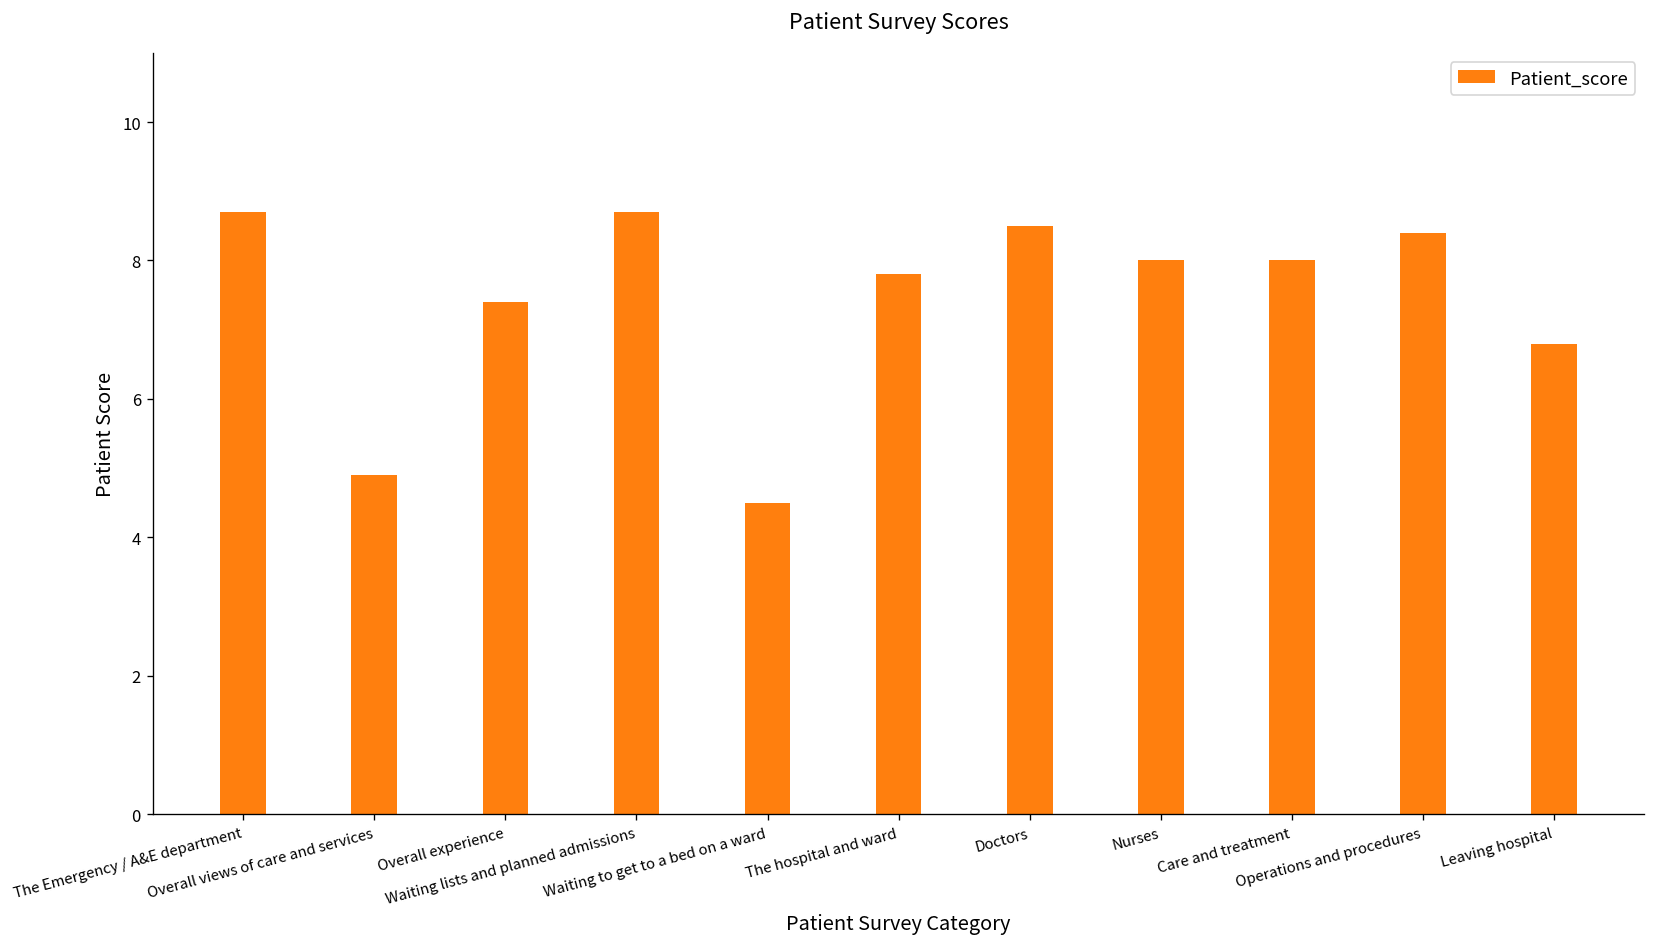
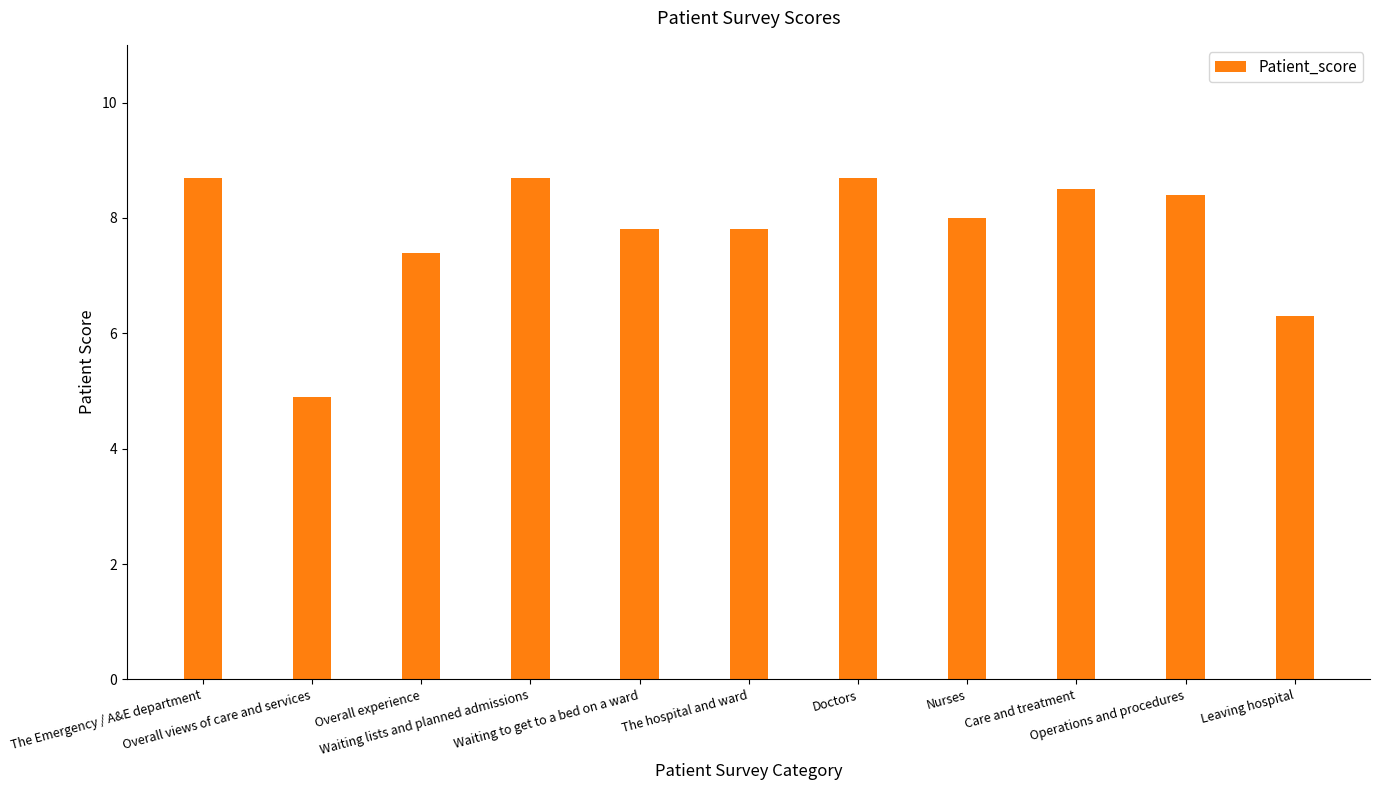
Waiting to get to a bed on a ward: 4.5 -> 7.8
Doctors: 8.5 -> 8.7
Care and treatment: 8.0 -> 8.5
Leaving hospital: 6.8 -> 6.3
